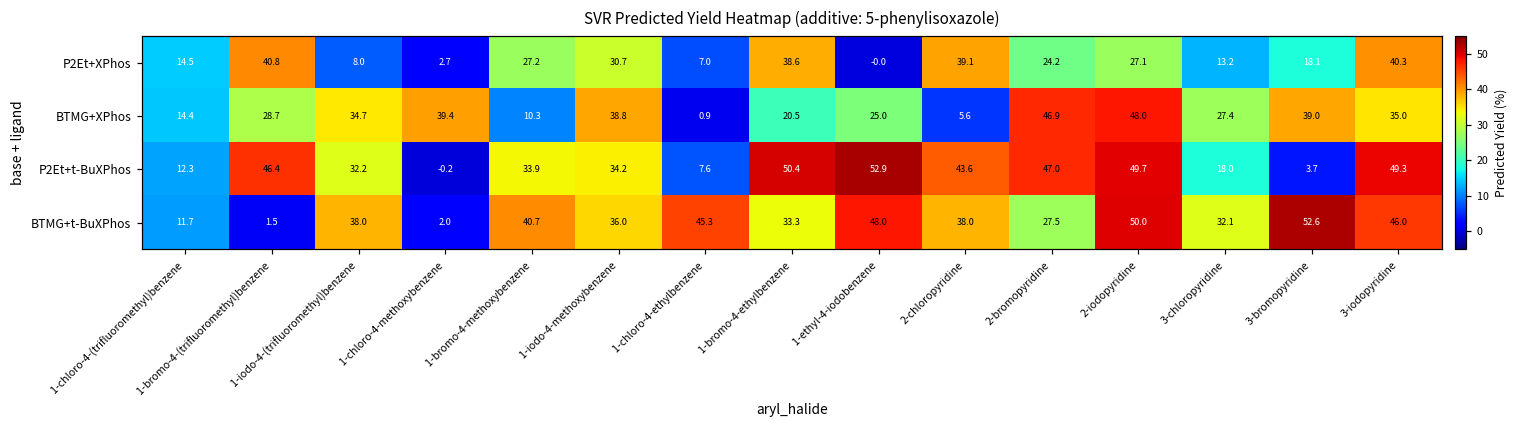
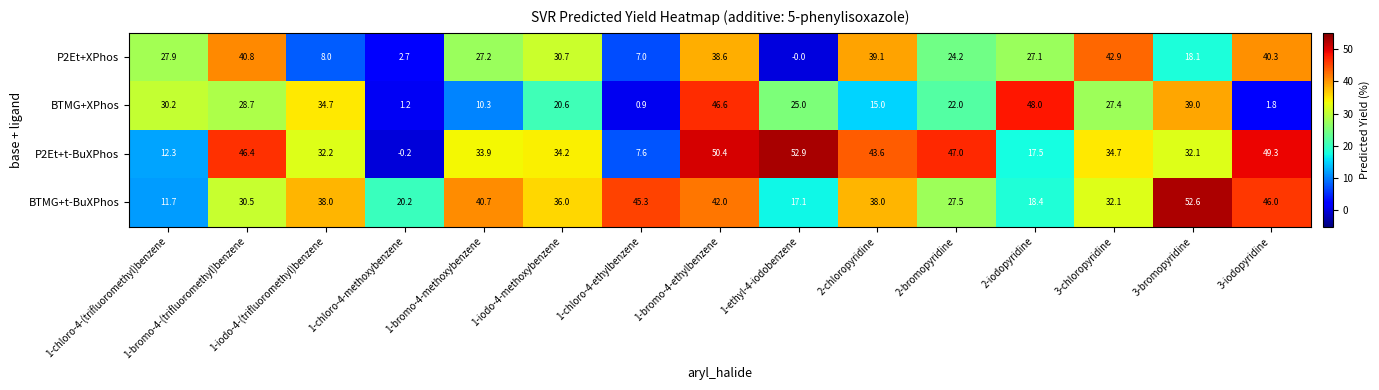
P2Et+XPhos, 1-chloro-4-(trifluoromethyl)benzene: 14.5 -> 27.9
P2Et+XPhos, 3-chloropyridine: 13.2 -> 42.9
BTMG+XPhos, 1-chloro-4-(trifluoromethyl)benzene: 14.4 -> 30.2
BTMG+XPhos, 1-chloro-4-methoxybenzene: 39.4 -> 1.2
BTMG+XPhos, 1-iodo-4-methoxybenzene: 38.8 -> 20.6
BTMG+XPhos, 1-bromo-4-ethylbenzene: 20.5 -> 46.6
BTMG+XPhos, 2-chloropyridine: 5.6 -> 15.0
BTMG+XPhos, 2-bromopyridine: 46.9 -> 22.0
BTMG+XPhos, 3-iodopyridine: 35.0 -> 1.8
P2Et+t-BuXPhos, 2-iodopyridine: 49.7 -> 17.5
P2Et+t-BuXPhos, 3-chloropyridine: 18.0 -> 34.7
P2Et+t-BuXPhos, 3-bromopyridine: 3.7 -> 32.1
BTMG+t-BuXPhos, 1-bromo-4-(trifluoromethyl)benzene: 1.5 -> 30.5
BTMG+t-BuXPhos, 1-chloro-4-methoxybenzene: 2.0 -> 20.2
BTMG+t-BuXPhos, 1-bromo-4-ethylbenzene: 33.3 -> 42.0
BTMG+t-BuXPhos, 1-ethyl-4-iodobenzene: 48.0 -> 17.1
BTMG+t-BuXPhos, 2-iodopyridine: 50.0 -> 18.4
